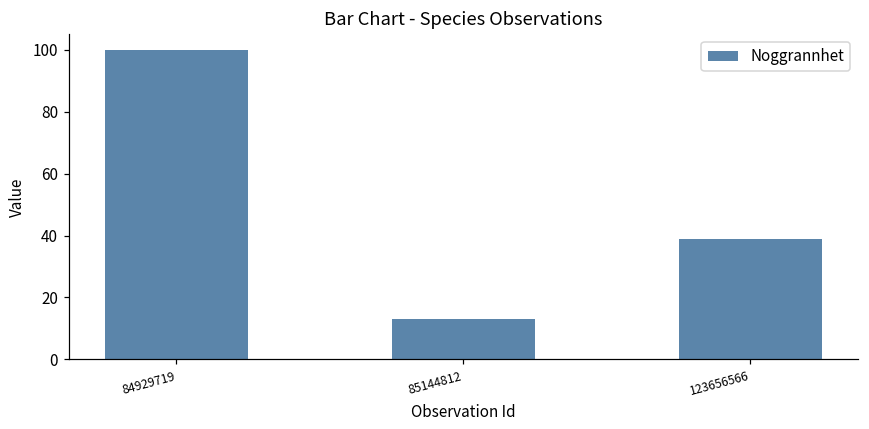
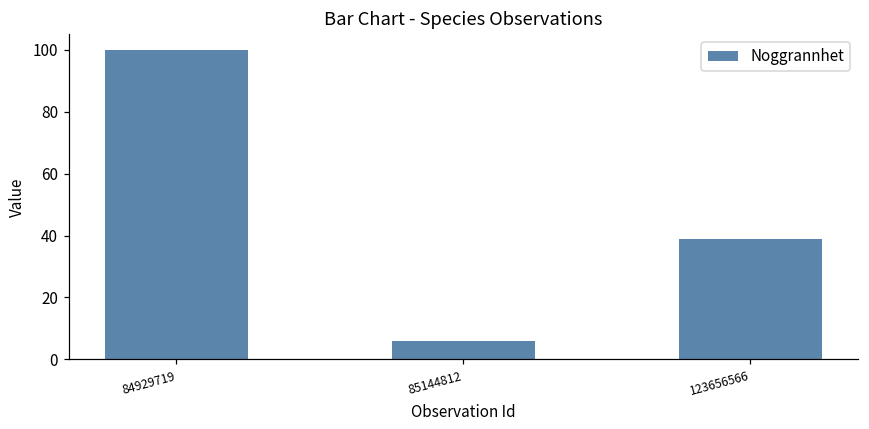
85144812: 13 -> 6
